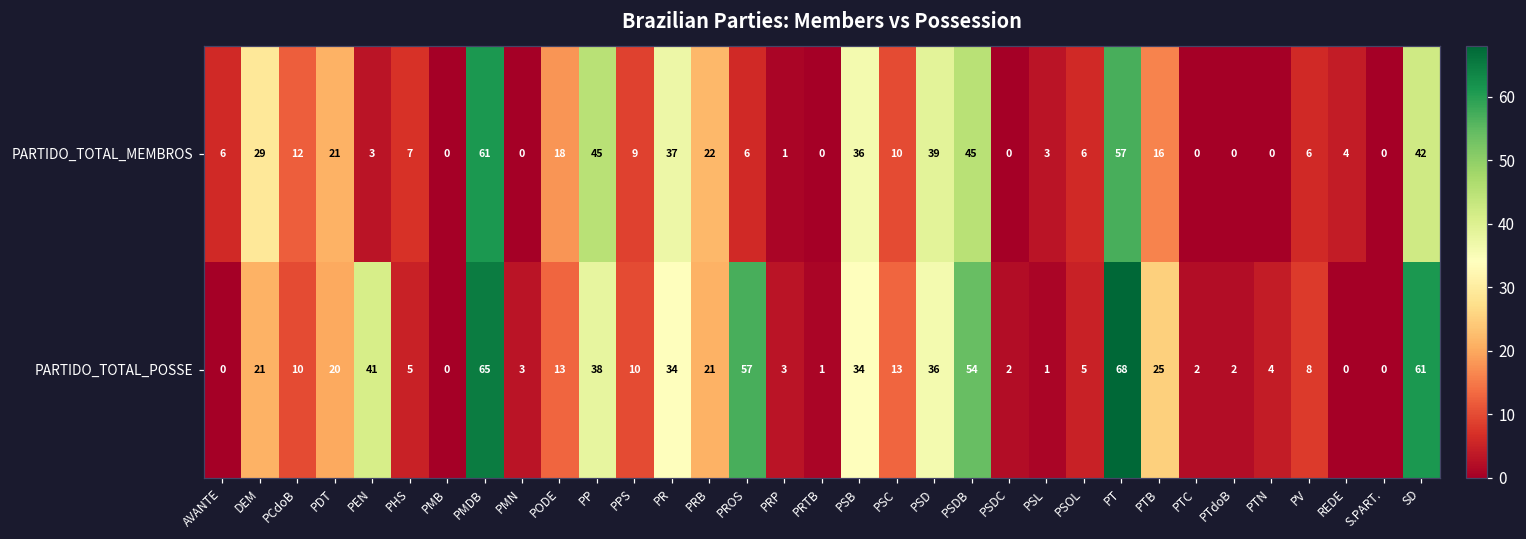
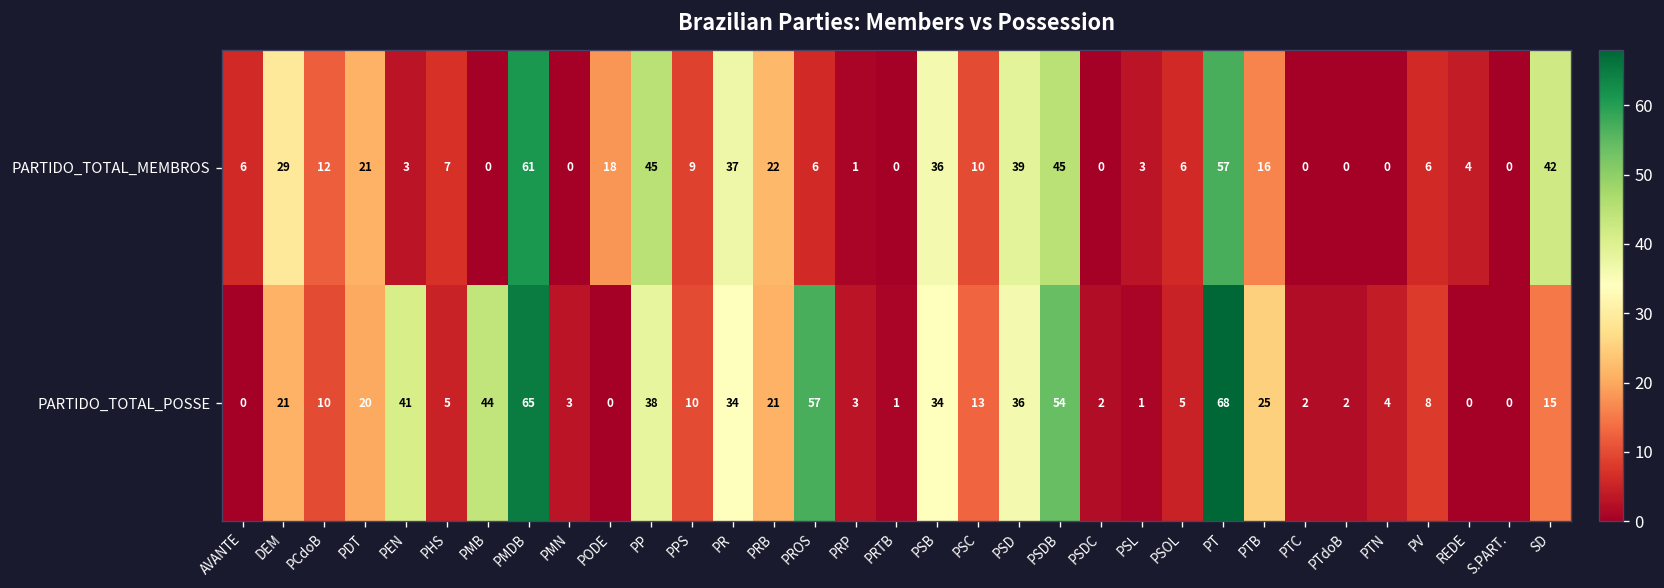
PARTIDO_TOTAL_POSSE, PMB: 0 -> 44
PARTIDO_TOTAL_POSSE, PODE: 13 -> 0
PARTIDO_TOTAL_POSSE, SD: 61 -> 15
